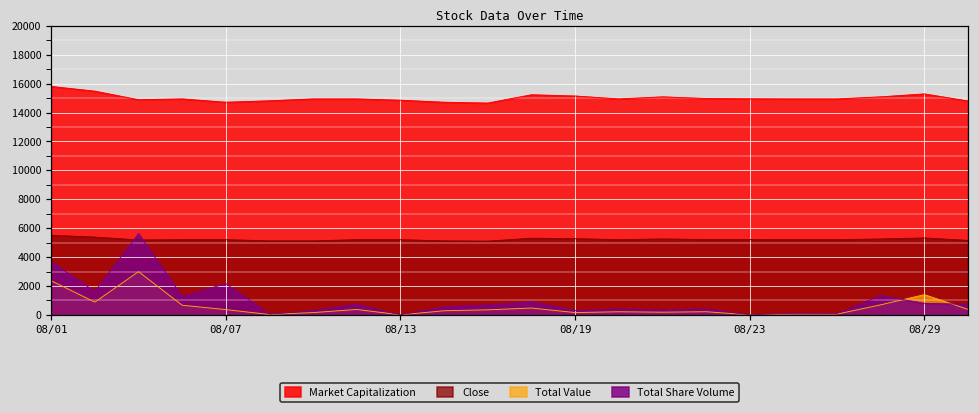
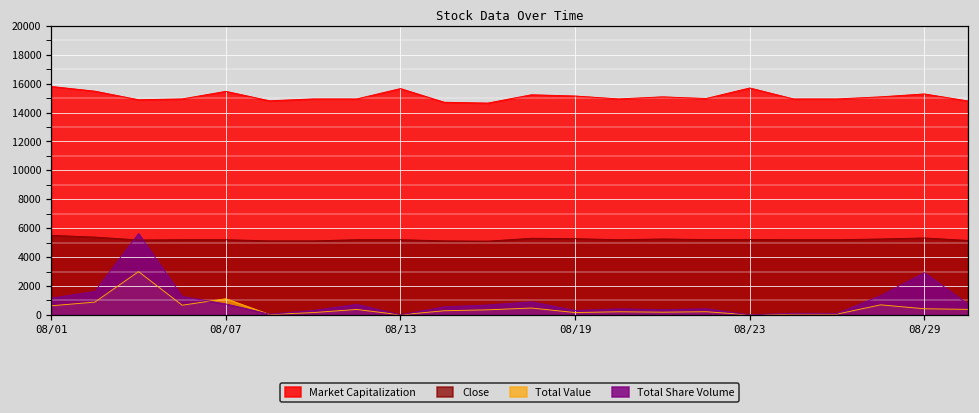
Total Value, 08/01: 2400 -> 600
Total Share Volume, 08/01: 3700 -> 1200
Market Capitalization, 08/07: 14700 -> 15500
Total Value, 08/07: 400 -> 1100
Total Share Volume, 08/07: 2200 -> 800
Market Capitalization, 08/13: 14900 -> 15700
Market Capitalization, 08/23: 15000 -> 15700
Total Value, 08/29: 1400 -> 400
Total Share Volume, 08/29: 800 -> 2900
